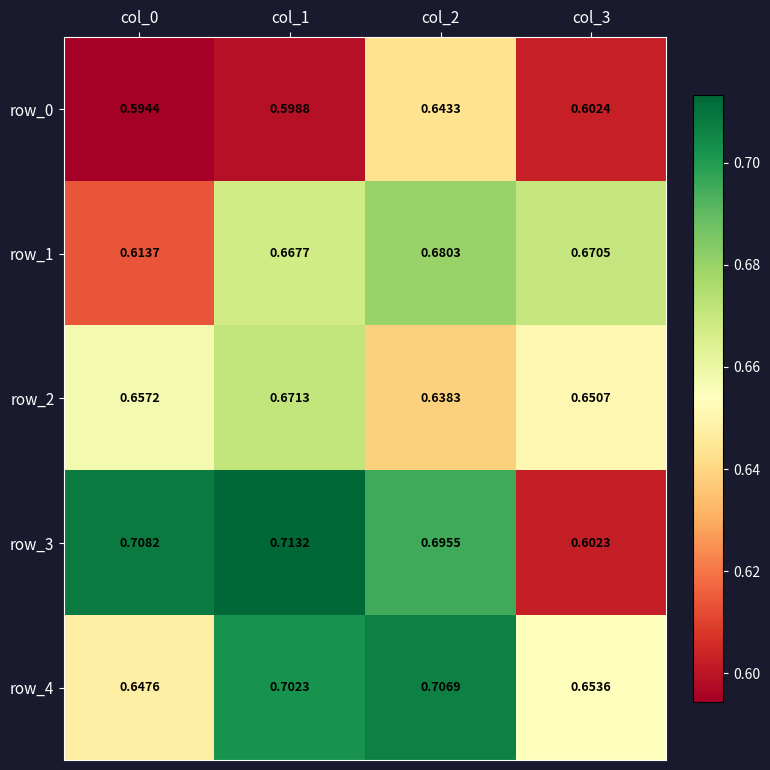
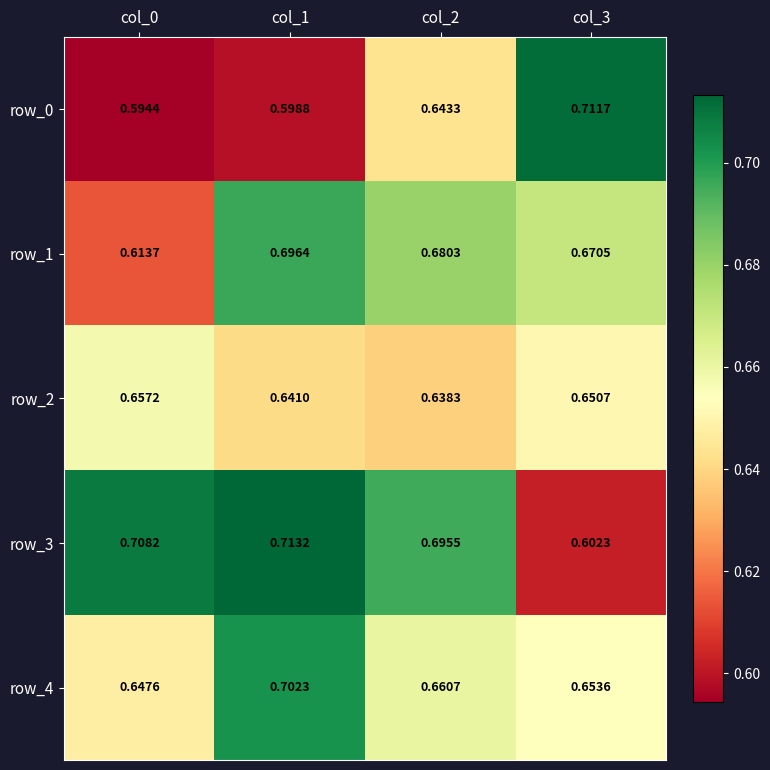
row_0, col_3: 0.6024 -> 0.7117
row_1, col_1: 0.6677 -> 0.6964
row_2, col_1: 0.6713 -> 0.6410
row_4, col_2: 0.7069 -> 0.6607
